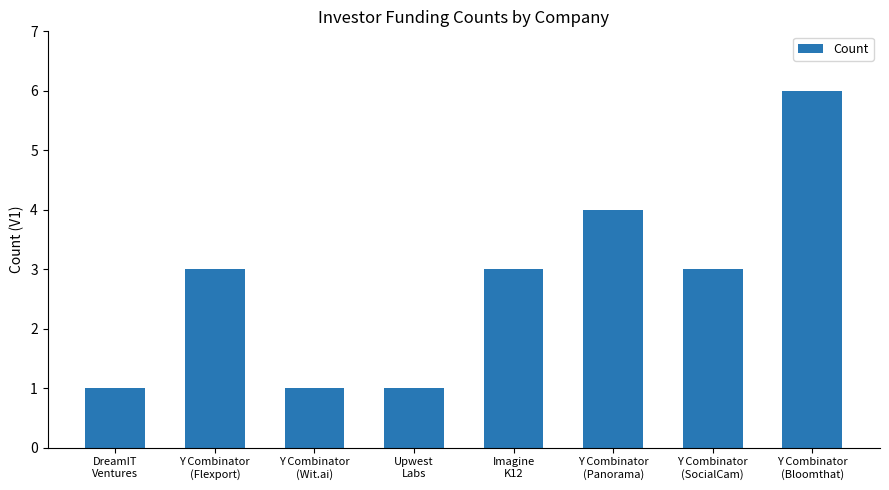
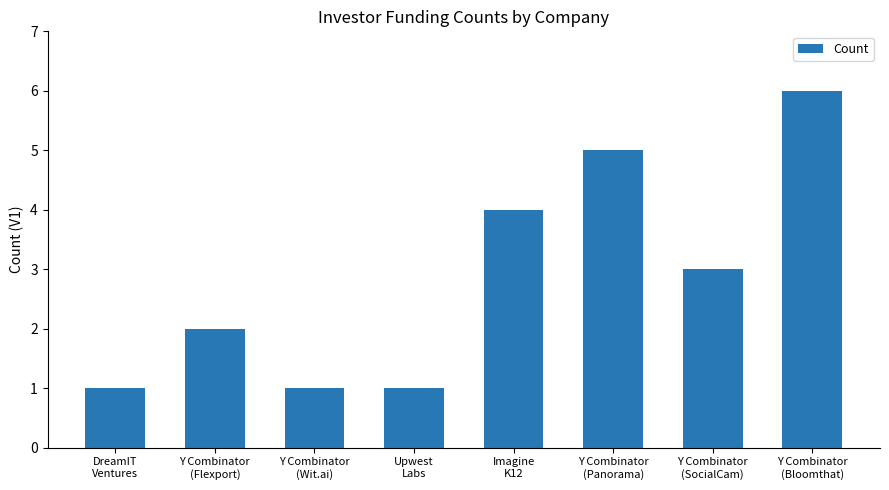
Y Combinator (Flexport): 3 -> 2
Imagine K12: 3 -> 4
Y Combinator (Panorama): 4 -> 5
